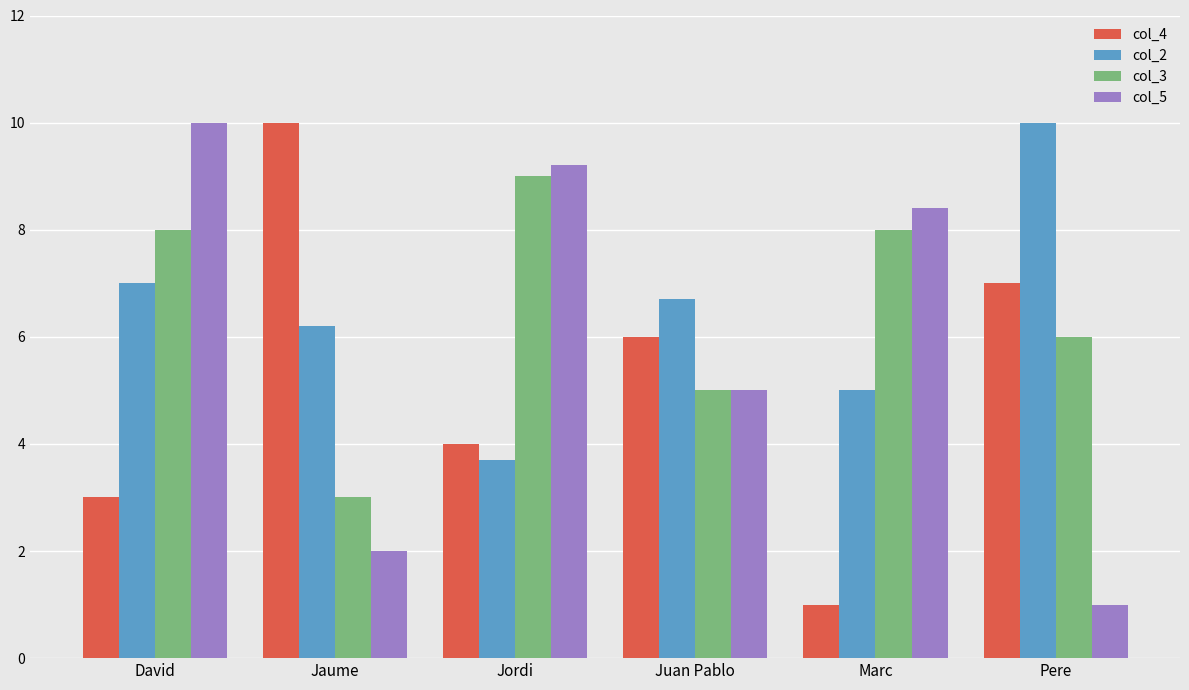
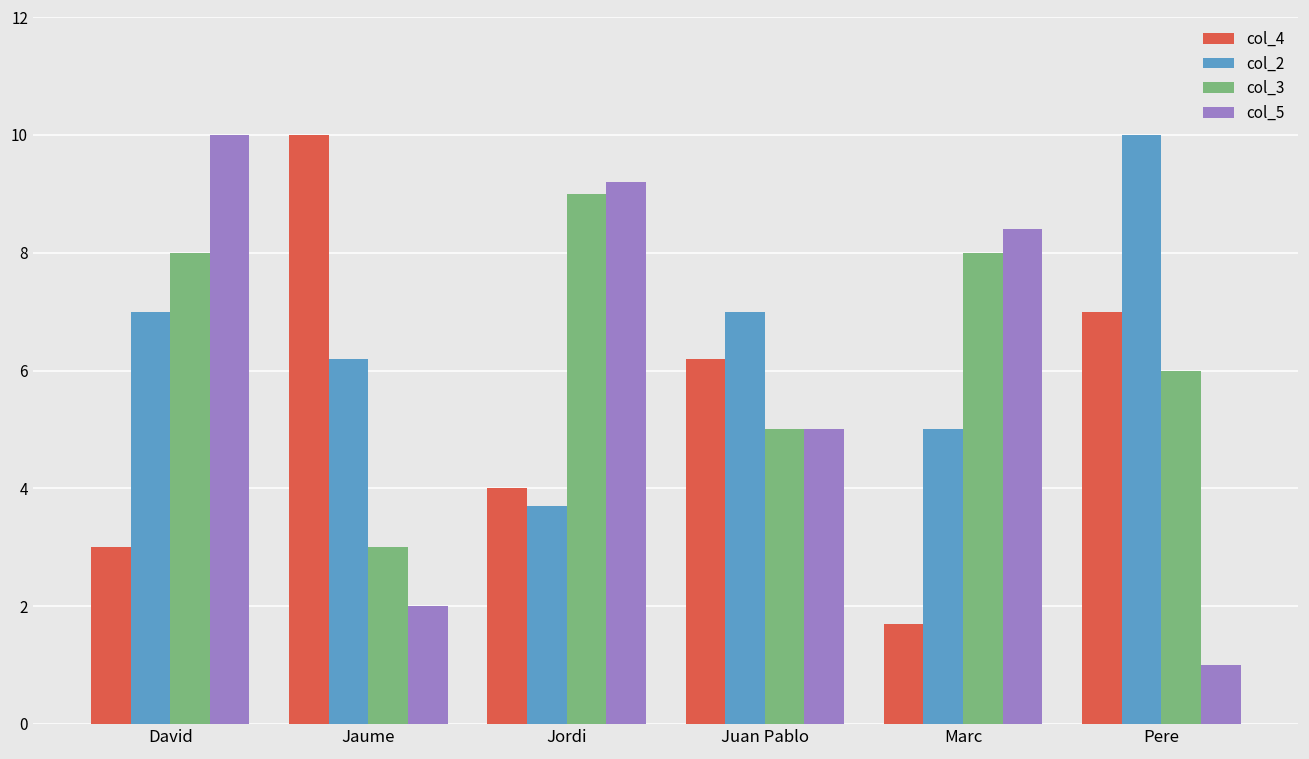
col_4, Juan Pablo: 6.0 -> 6.2
col_2, Juan Pablo: 6.7 -> 7.0
col_4, Marc: 1.0 -> 1.7
